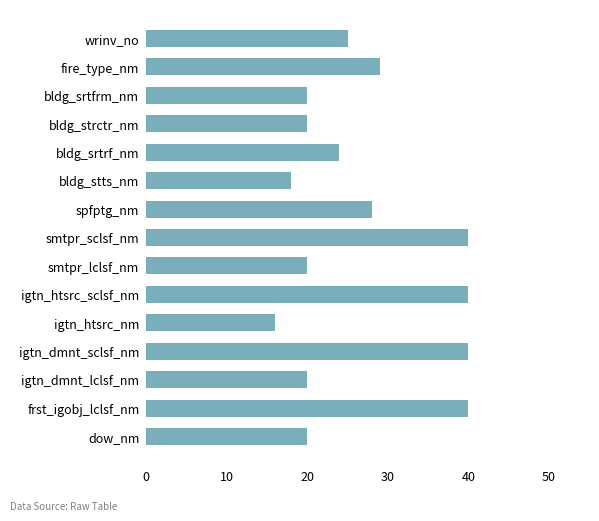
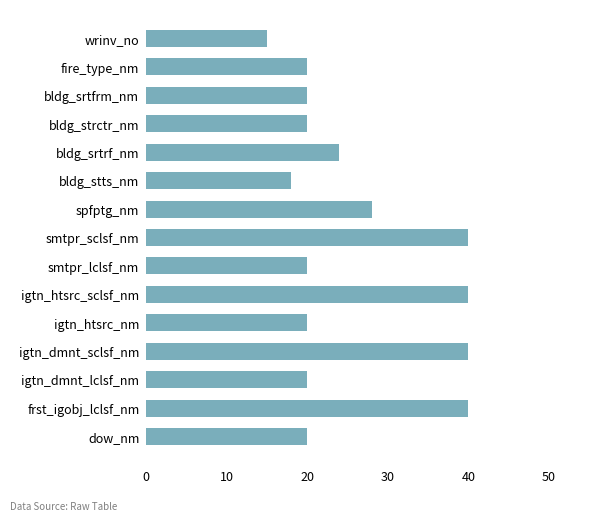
wrinv_no: 25 -> 15
fire_type_nm: 29 -> 20
igtn_htsrc_nm: 16 -> 20
